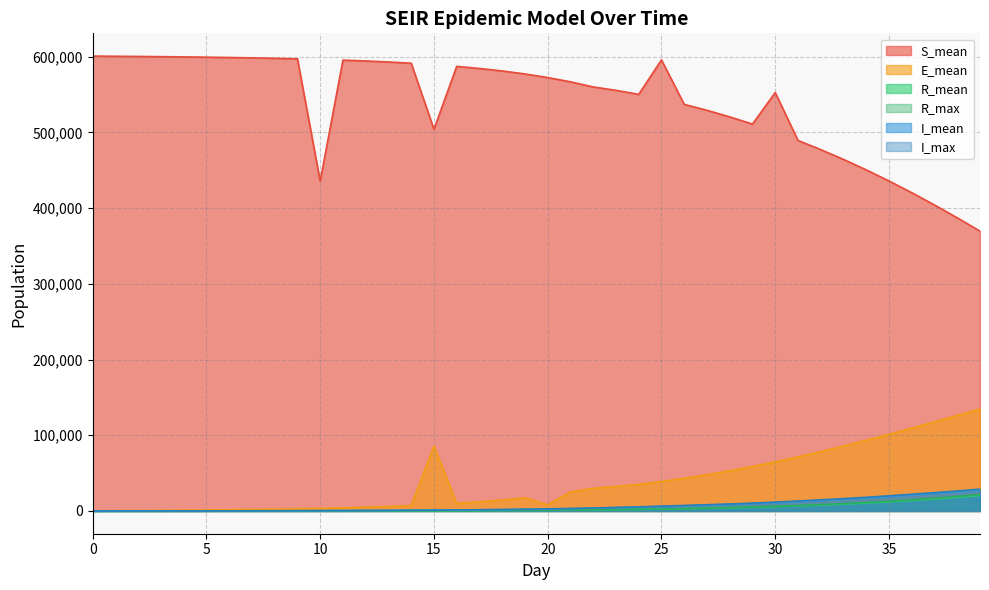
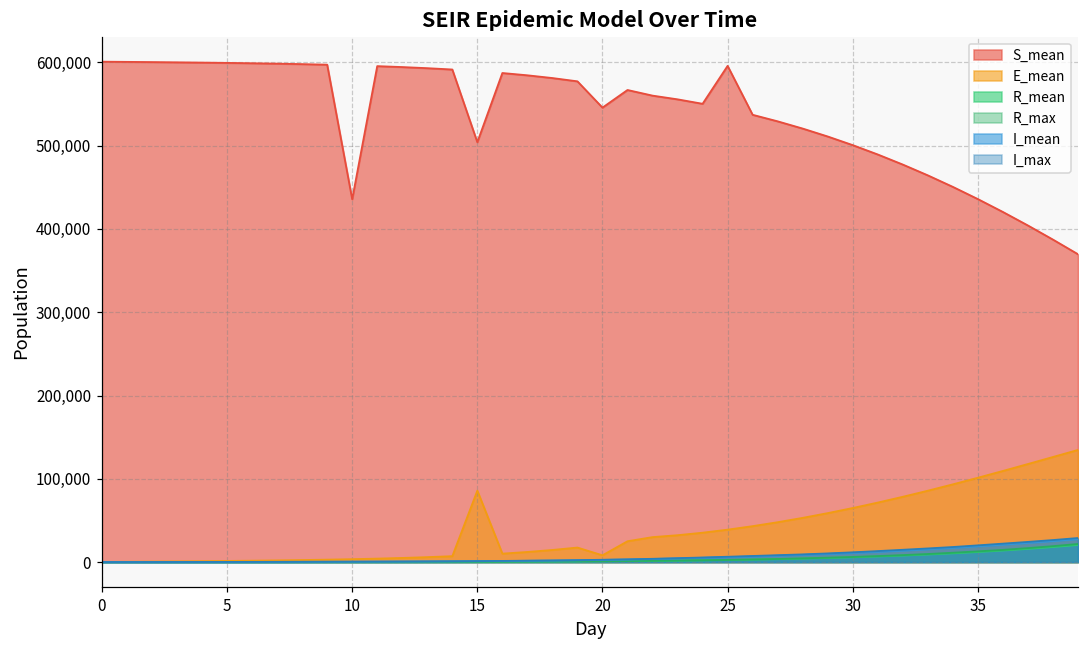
S_mean, 20: 570,000 -> 550,000
S_mean, 30: 550,000 -> 500,000
